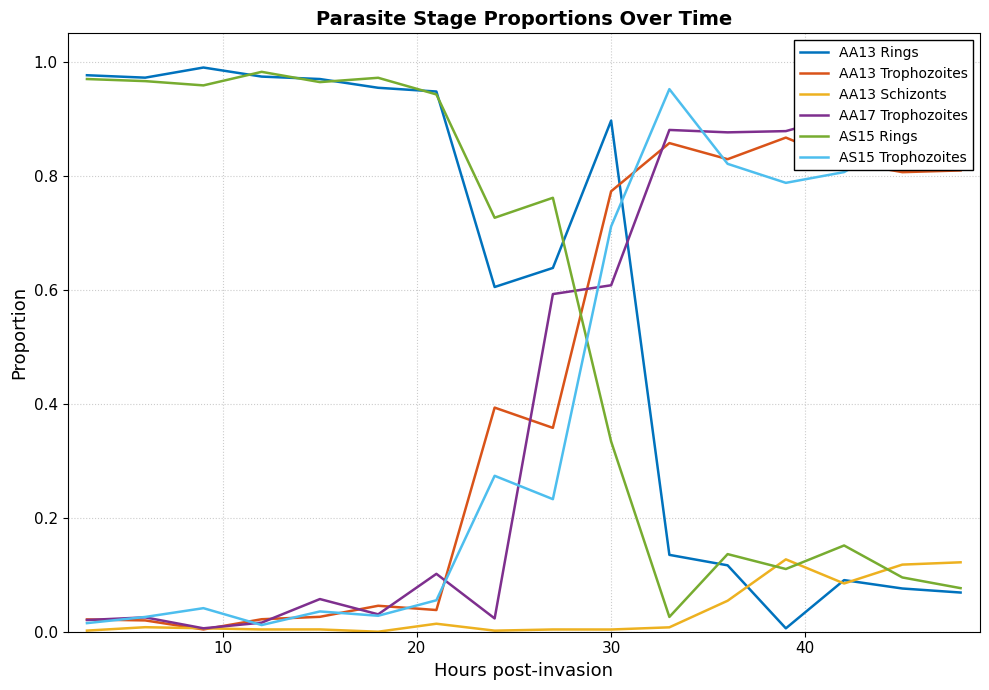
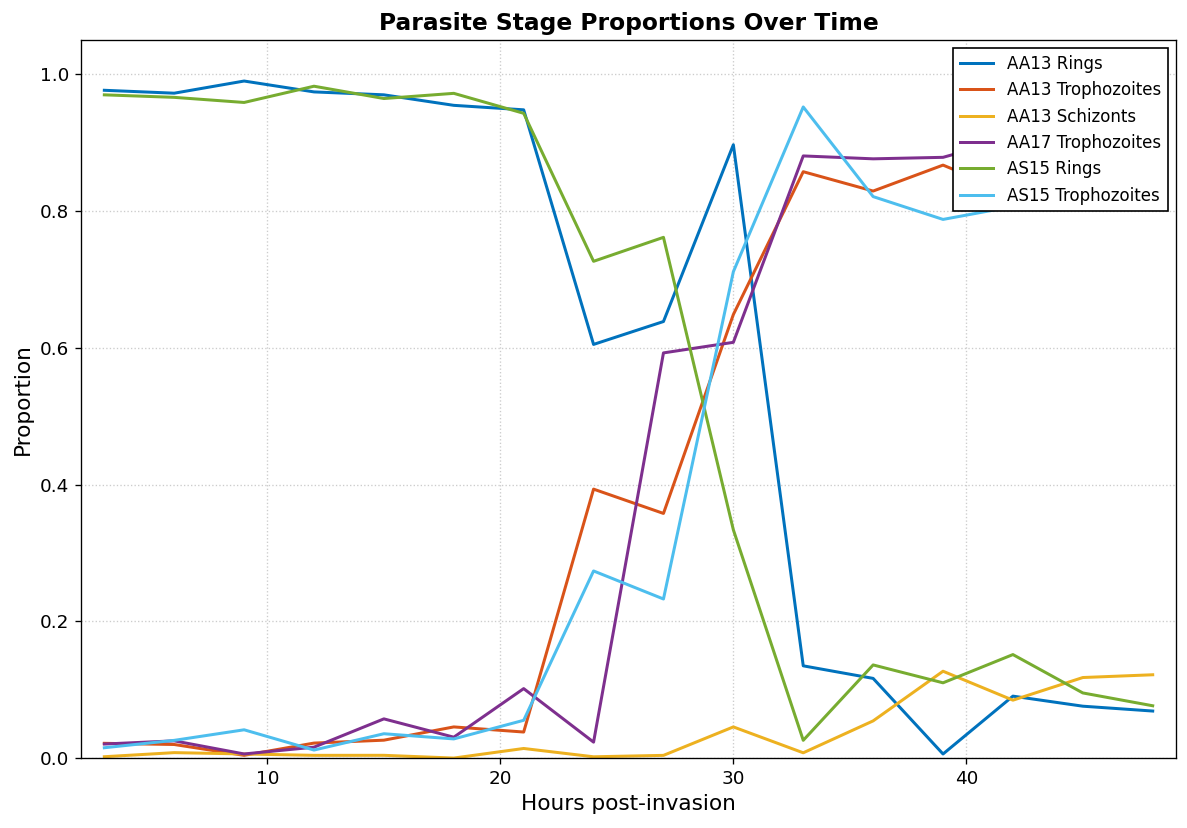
AA13 Trophozoites, 30: 0.77 -> 0.65
AA13 Schizonts, 30: 0.00 -> 0.05
